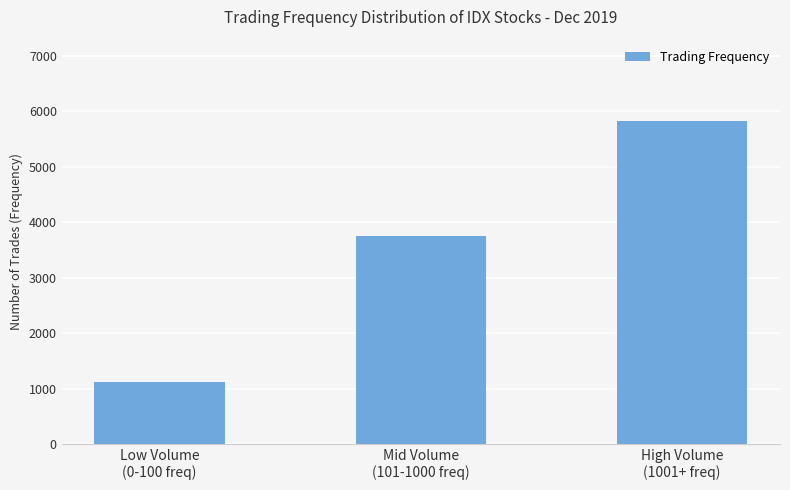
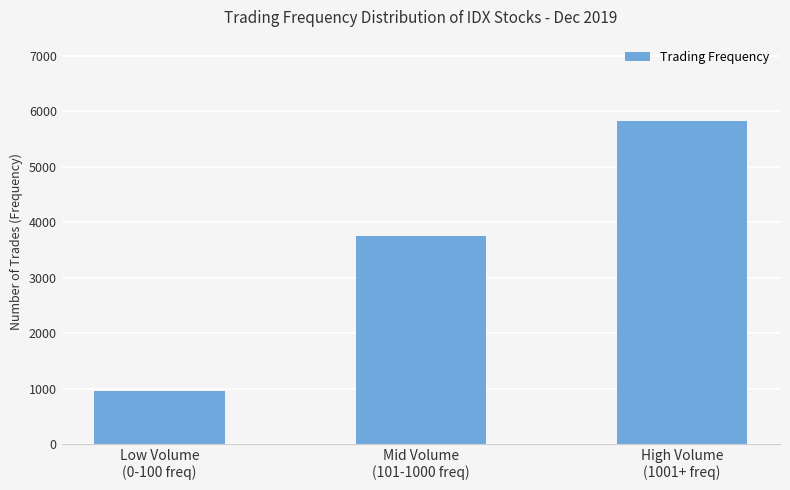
Low Volume (0-100 freq): 1100 -> 1000
